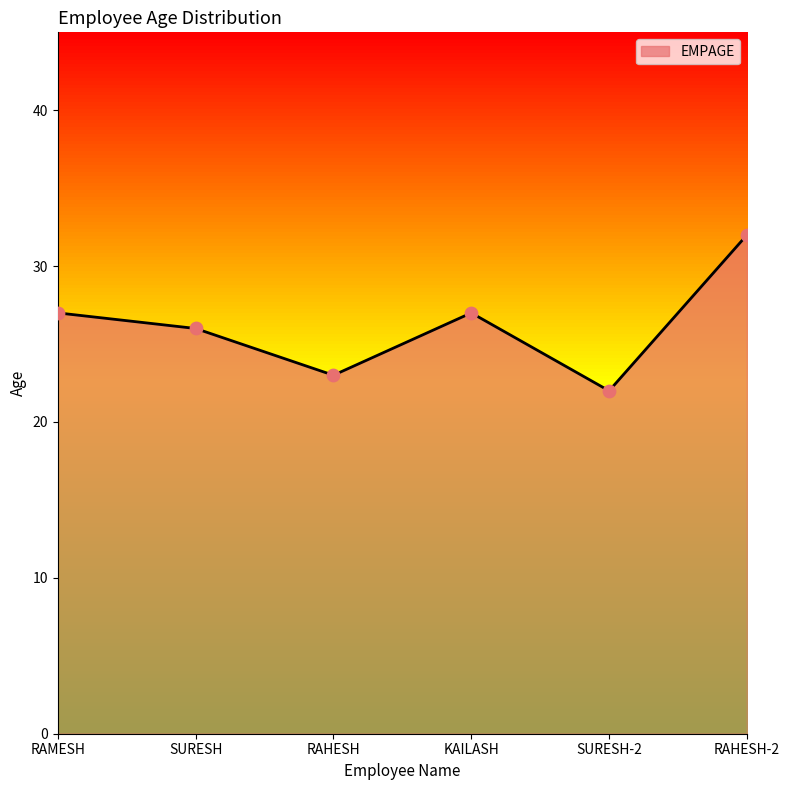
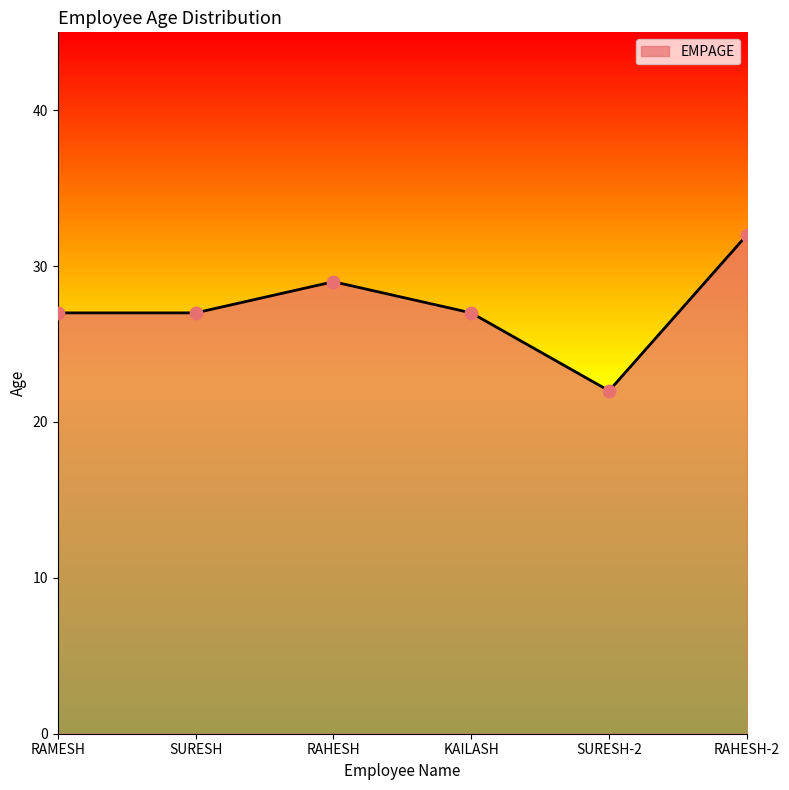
SURESH: 26 -> 27
RAHESH: 23 -> 29
